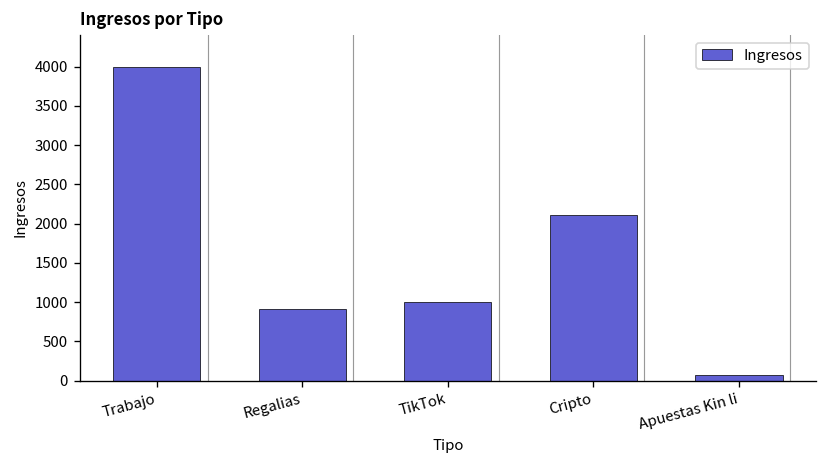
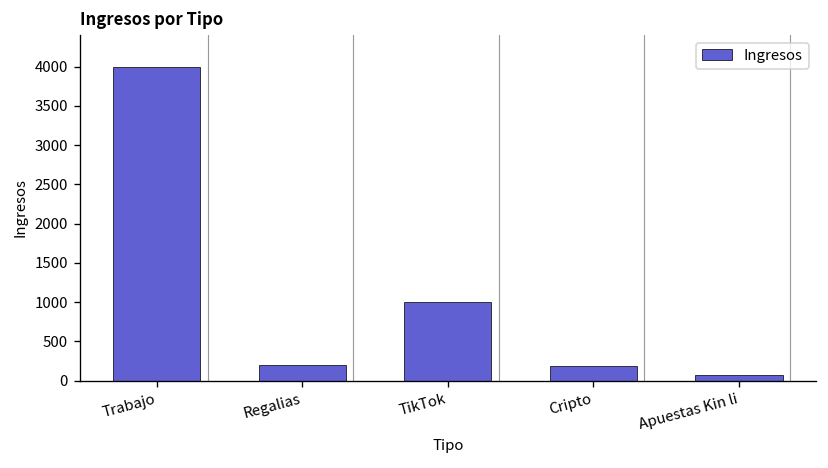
Regalias: 900 -> 200
Cripto: 2100 -> 200
